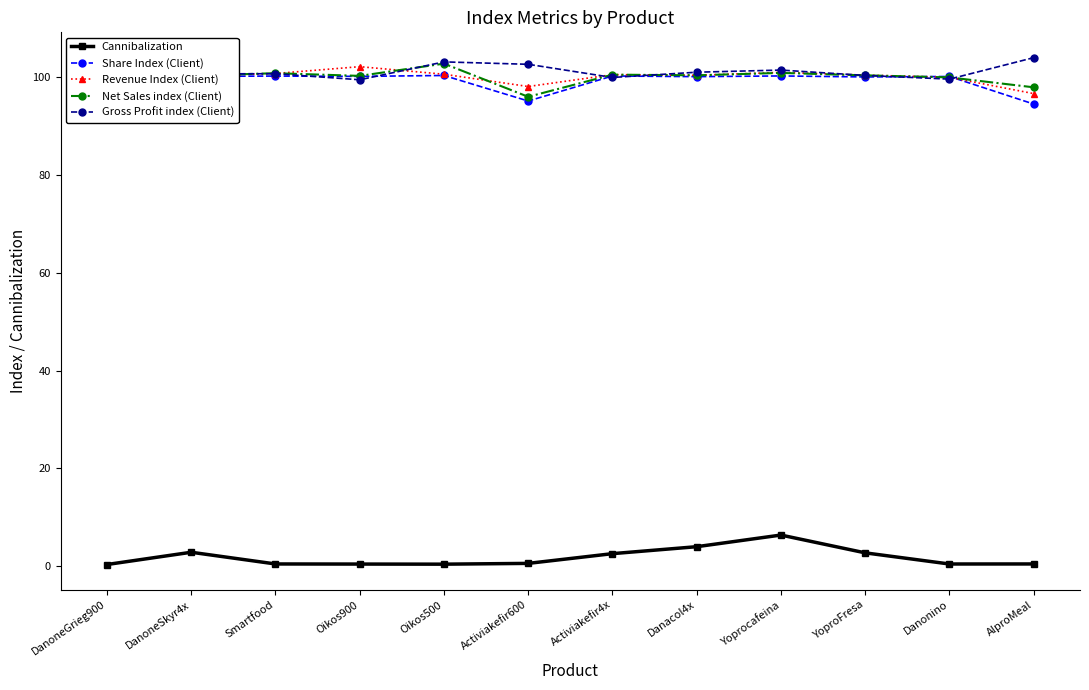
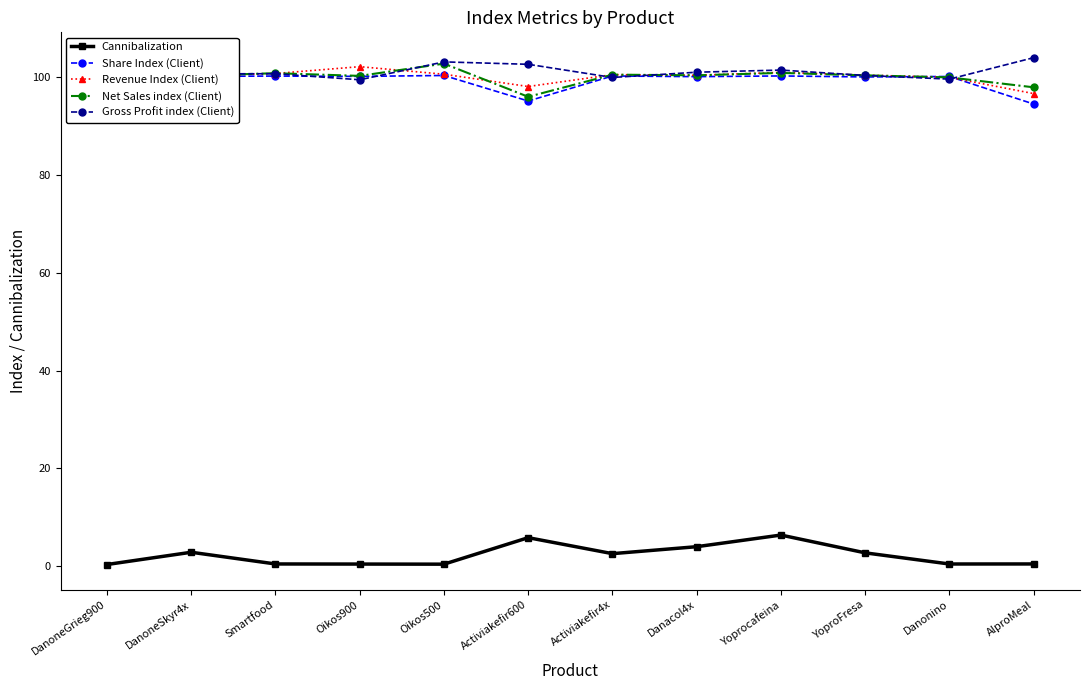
Cannibalization, Activiakefir600: 1 -> 6
